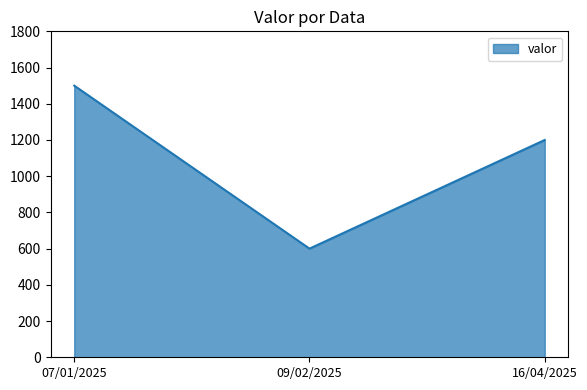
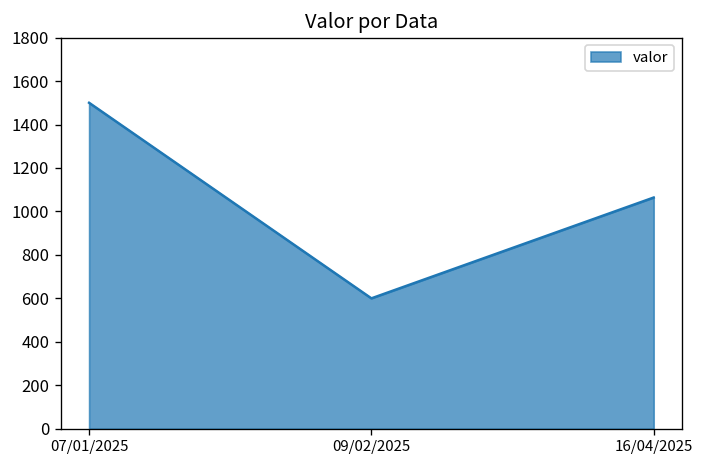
16/04/2025: 1200 -> 1060
